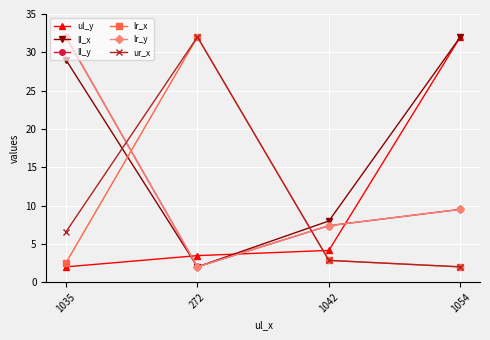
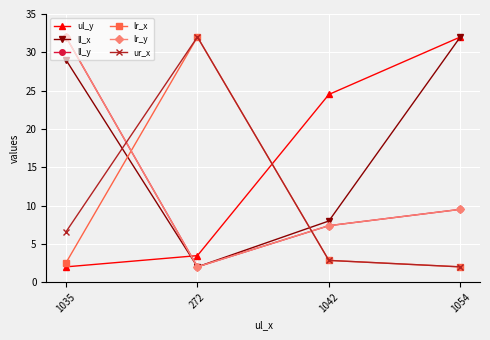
ul_y, 1042: 4 -> 24
